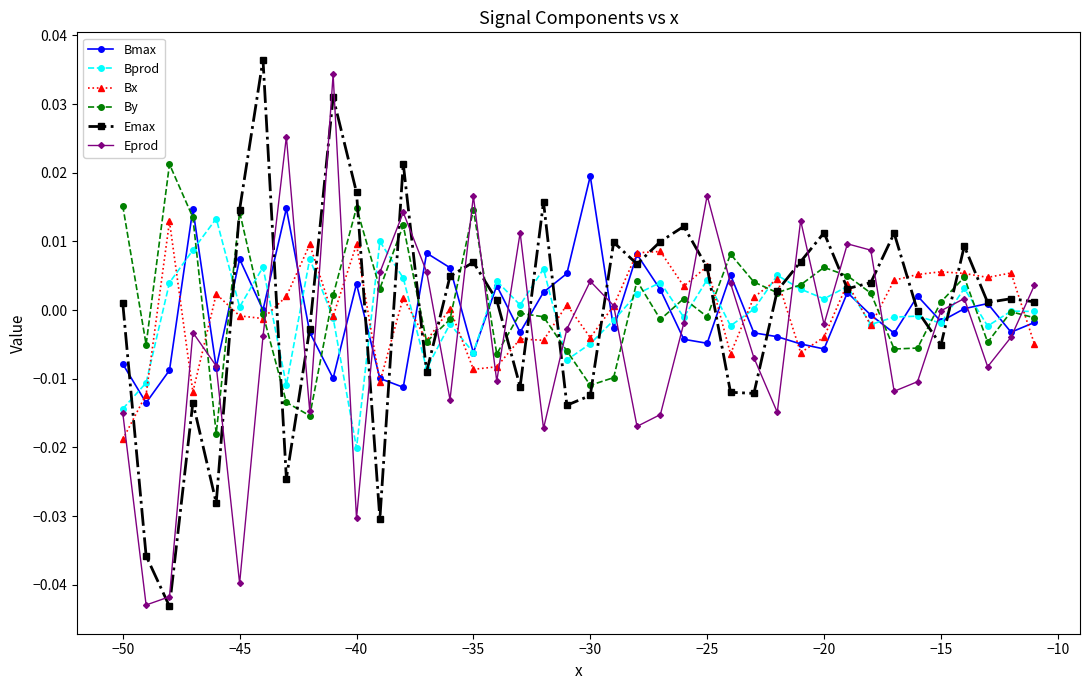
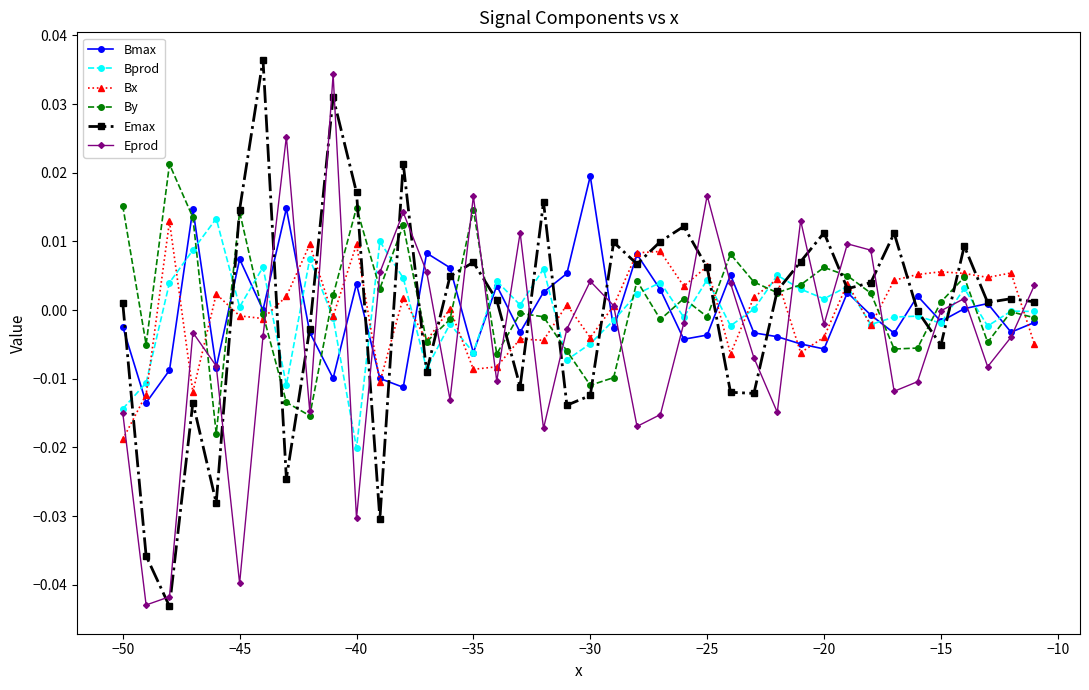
Bmax, −50: -0.008 -> -0.002
Bmax, −25: -0.005 -> -0.004
